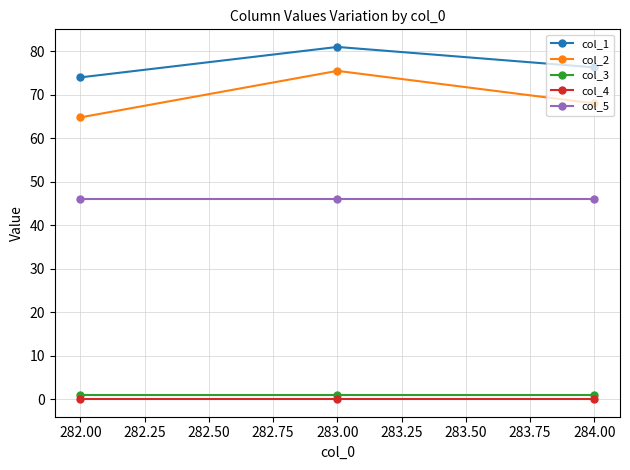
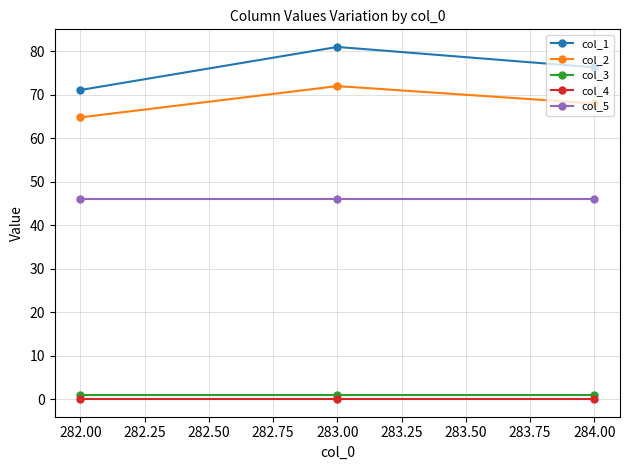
col_1, 282.00: 74 -> 71
col_2, 283.00: 76 -> 72
